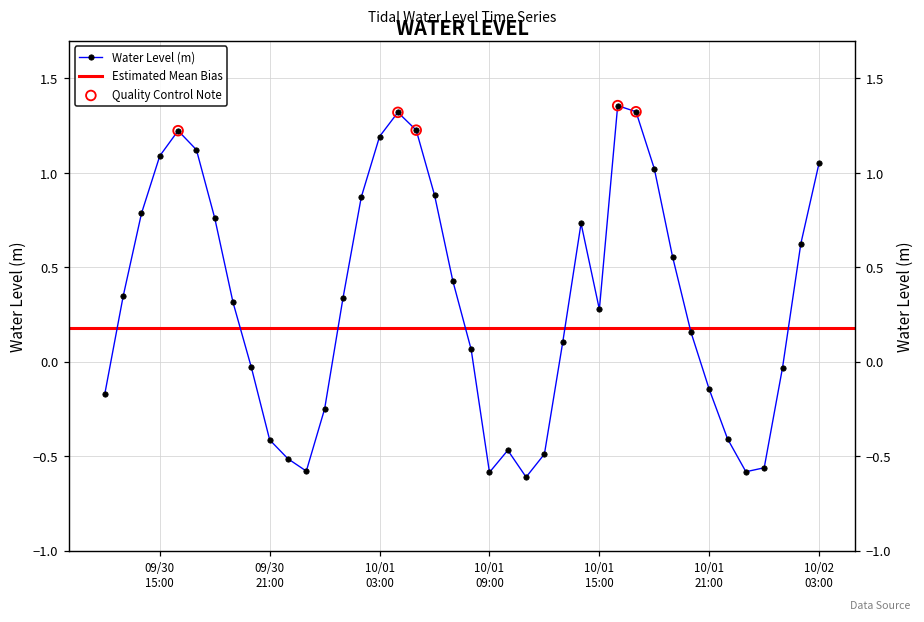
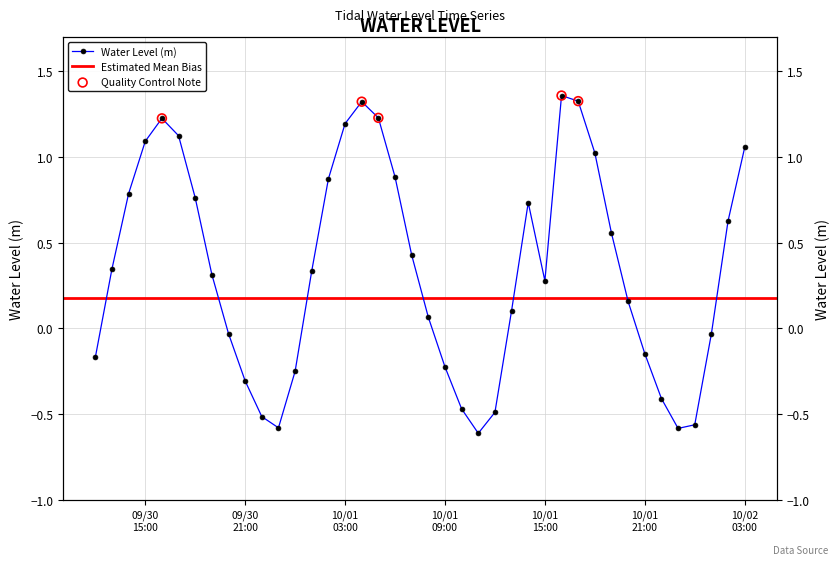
Water Level (m), 09/30 21:00: -0.41 -> -0.31
Water Level (m), 10/01 09:00: -0.59 -> -0.22
